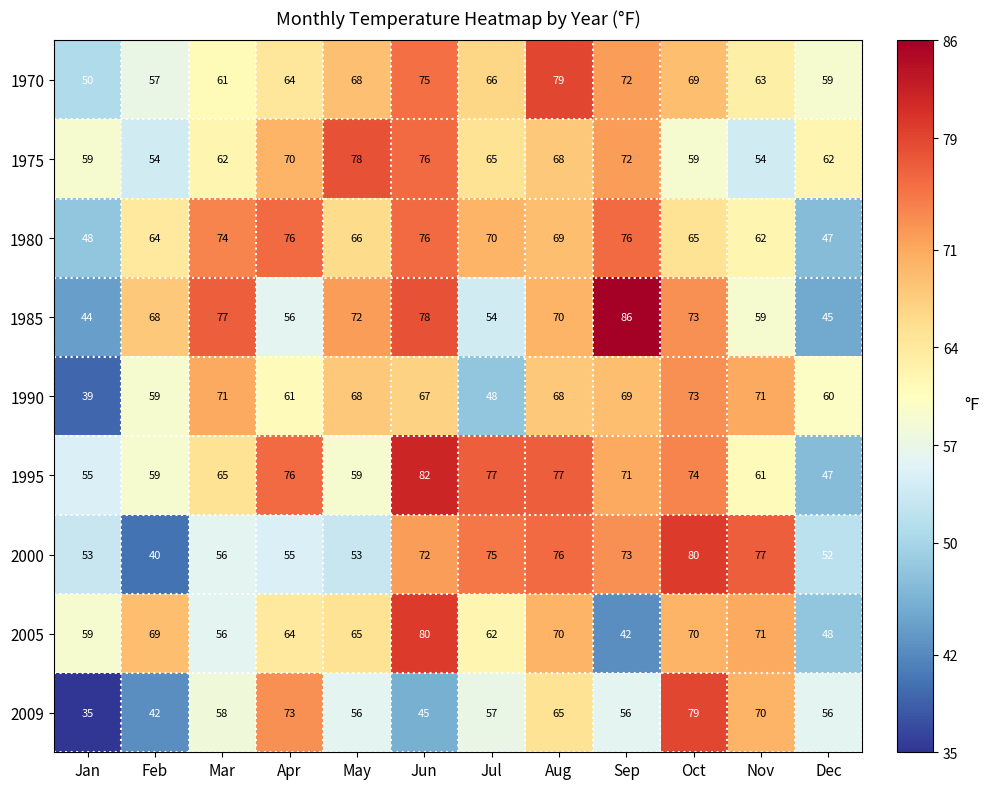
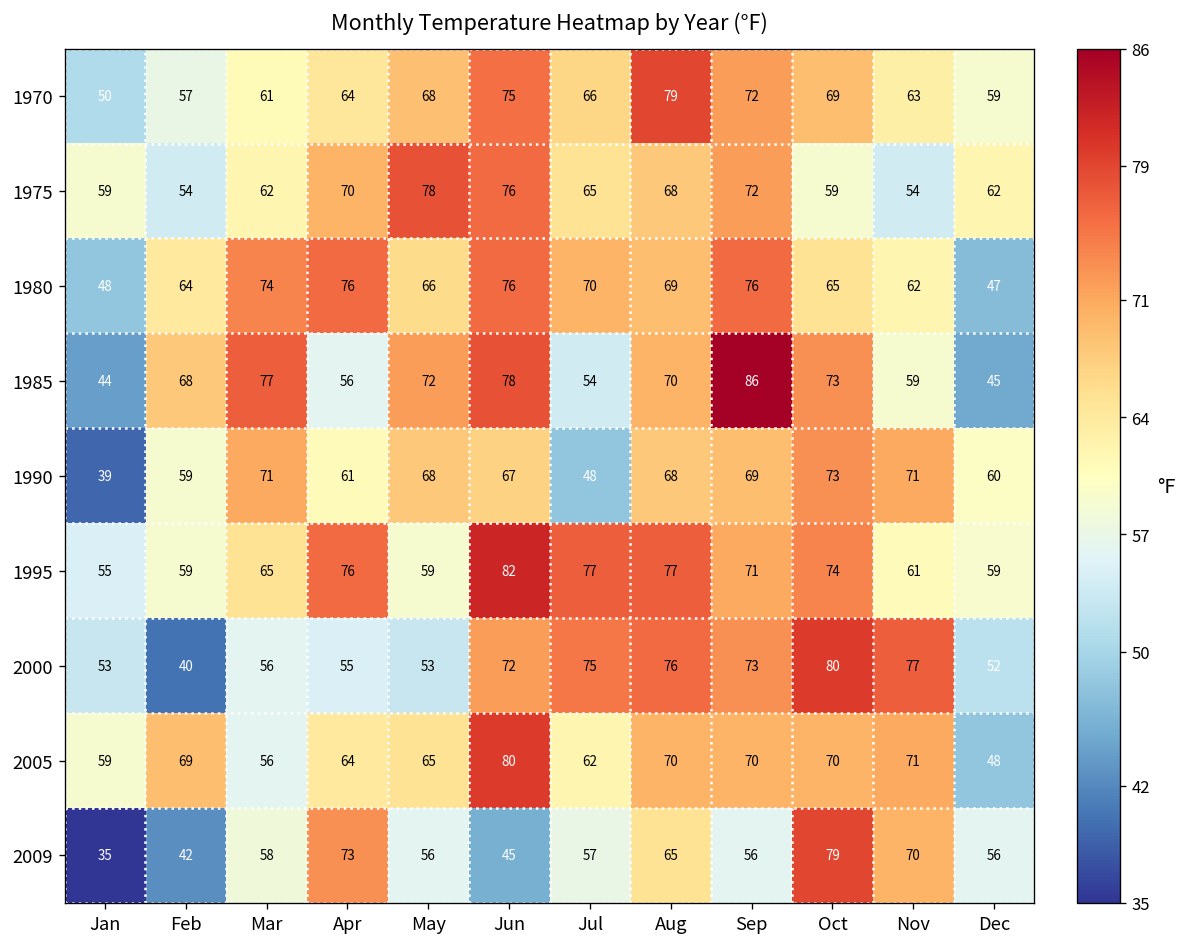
1995, Dec: 47 -> 59
2005, Sep: 42 -> 70
